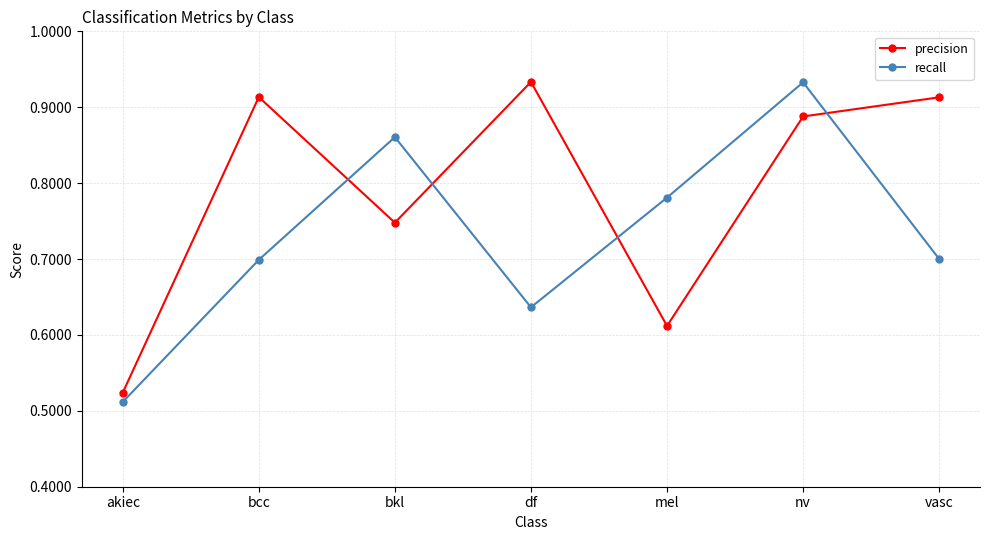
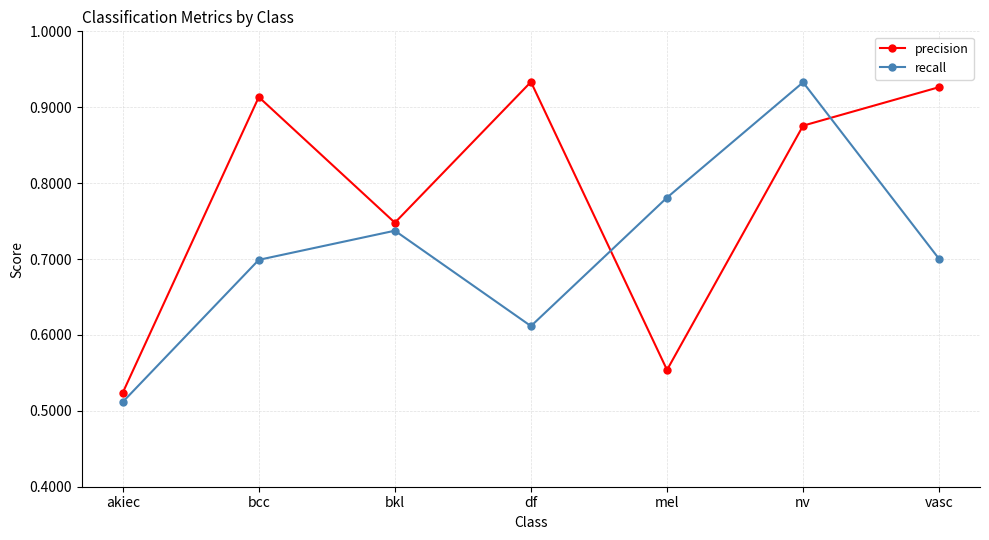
recall, bkl: 0.86 -> 0.74
recall, df: 0.64 -> 0.61
precision, mel: 0.61 -> 0.55
precision, nv: 0.89 -> 0.88
precision, vasc: 0.91 -> 0.93
